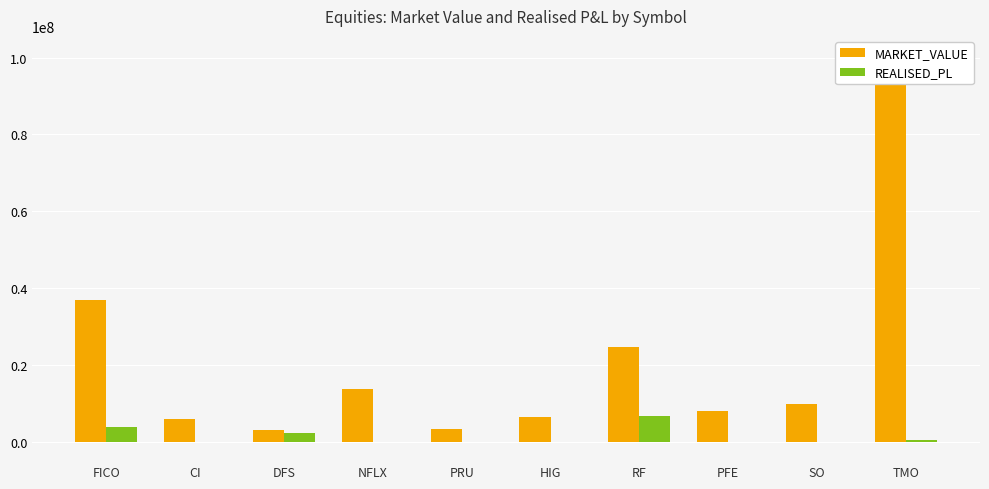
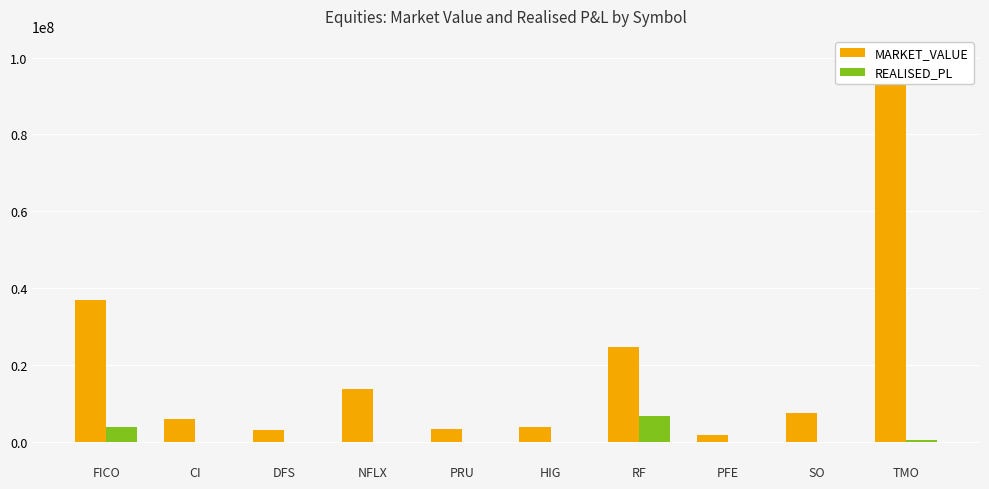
REALISED_PL, DFS: 2000000 -> 0
MARKET_VALUE, HIG: 6000000 -> 4000000
MARKET_VALUE, PFE: 8000000 -> 2000000
MARKET_VALUE, SO: 10000000 -> 7000000
